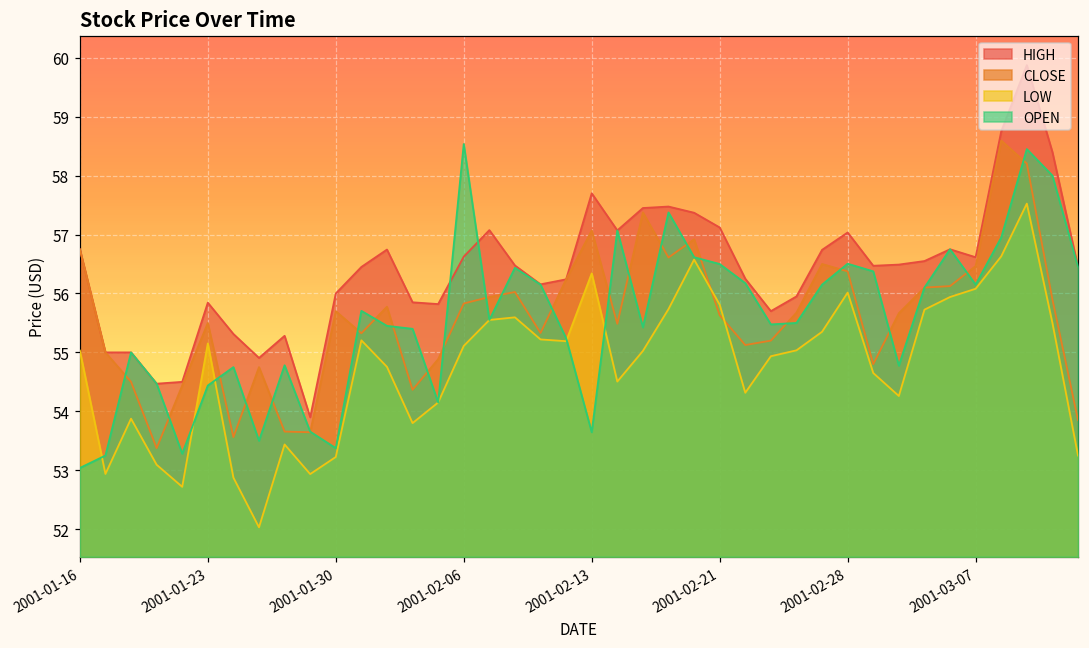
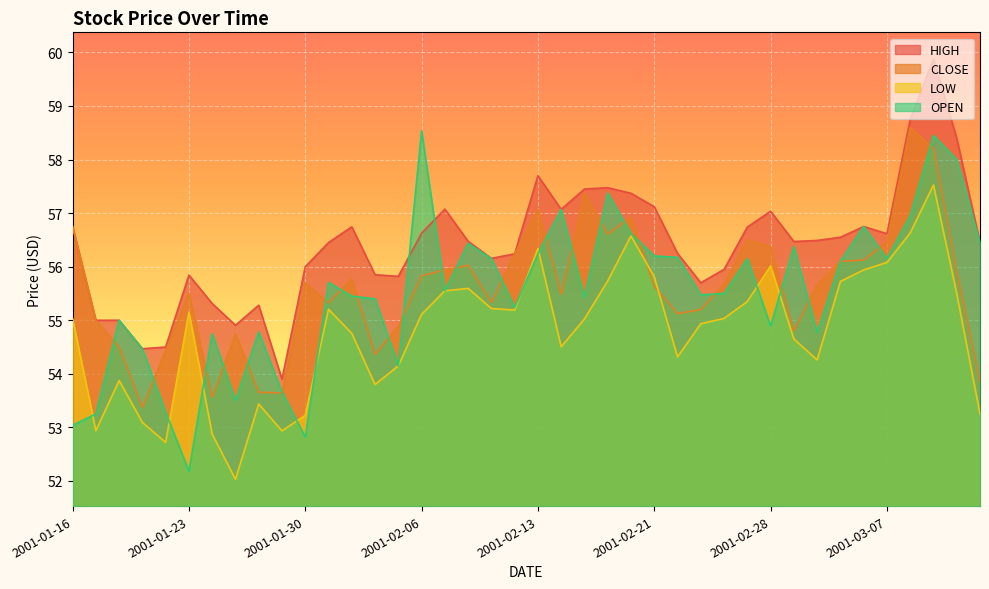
OPEN, 2001-01-23: 54.4 -> 52.2
OPEN, 2001-01-30: 53.4 -> 52.8
OPEN, 2001-02-13: 53.6 -> 56.2
OPEN, 2001-02-21: 56.5 -> 56.2
OPEN, 2001-02-28: 56.5 -> 54.9
